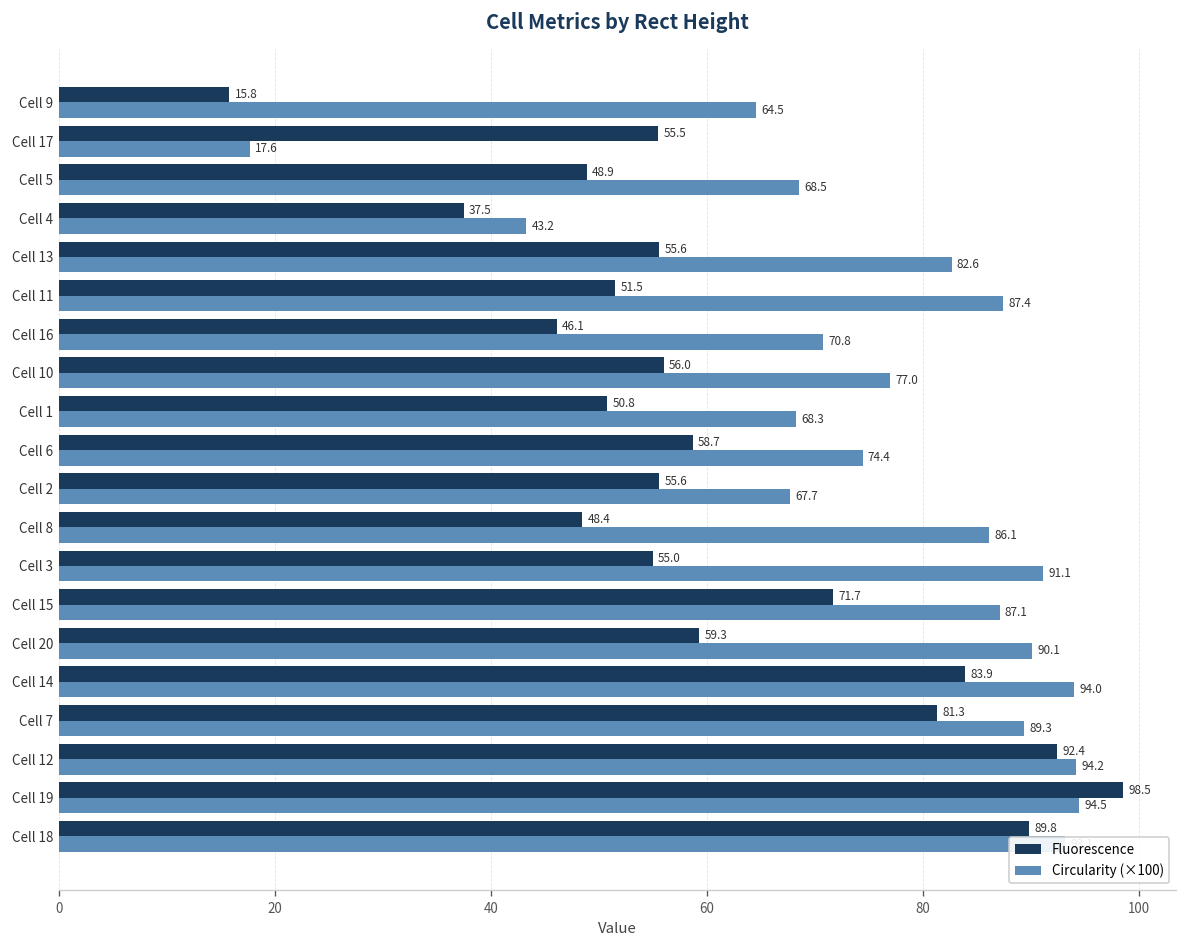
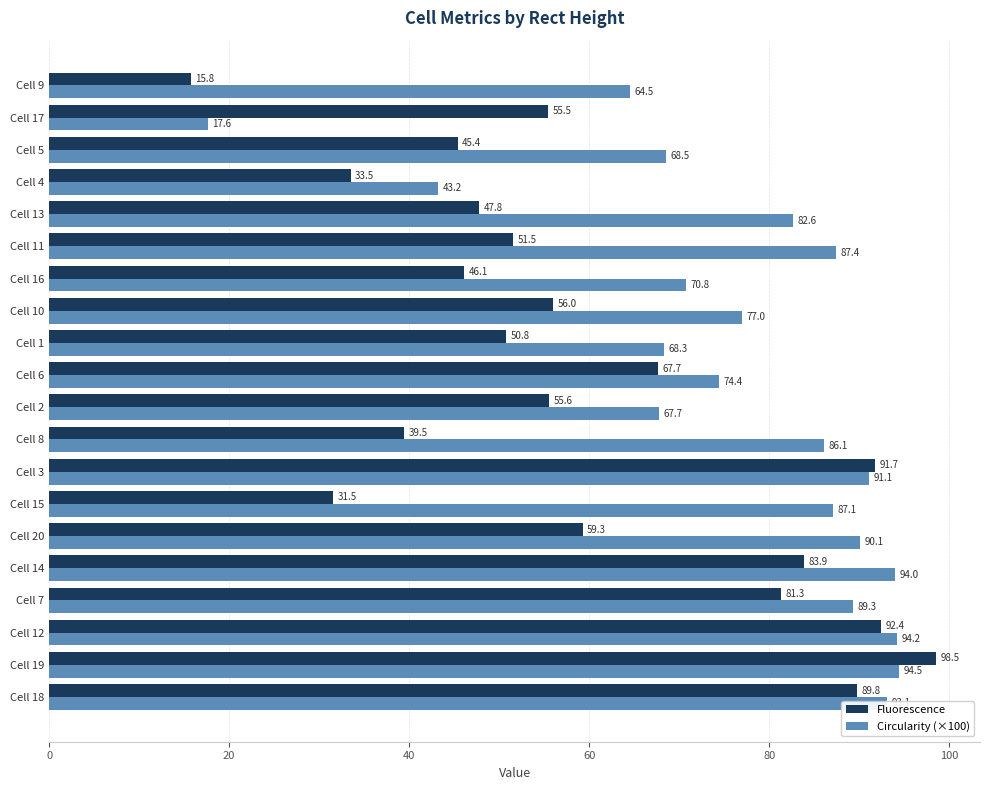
Fluorescence, Cell 5: 48.9 -> 45.4
Fluorescence, Cell 4: 37.5 -> 33.5
Fluorescence, Cell 13: 55.6 -> 47.8
Fluorescence, Cell 6: 58.7 -> 67.7
Fluorescence, Cell 8: 48.4 -> 39.5
Fluorescence, Cell 3: 55.0 -> 91.7
Fluorescence, Cell 15: 71.7 -> 31.5
